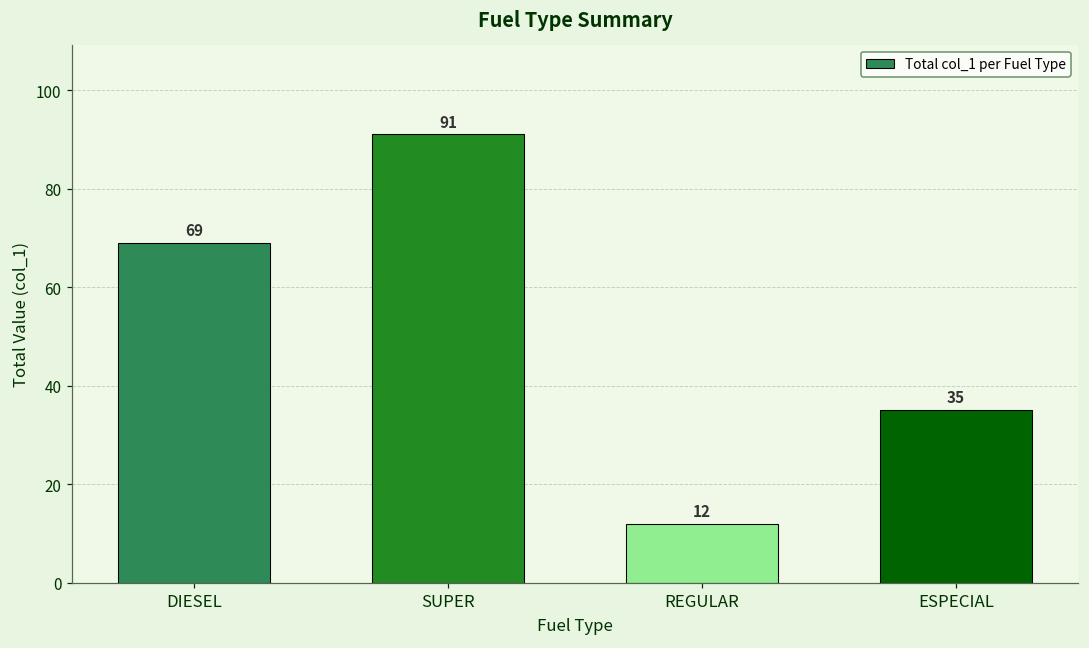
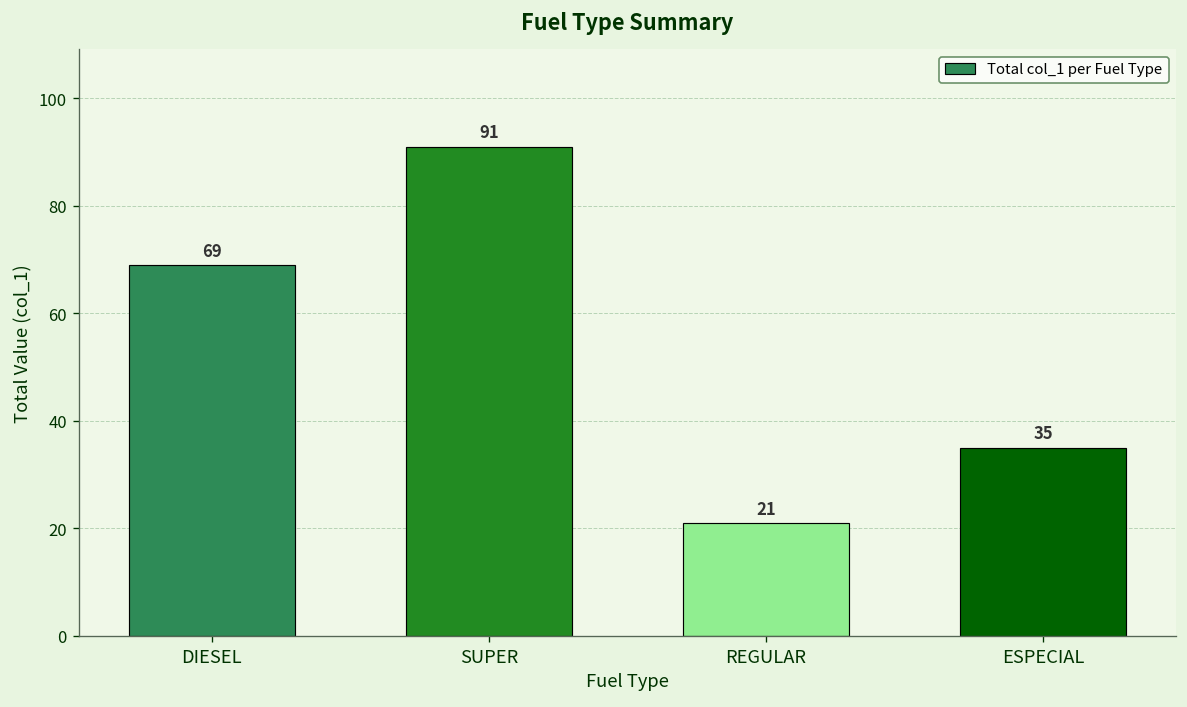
REGULAR: 12 -> 21
